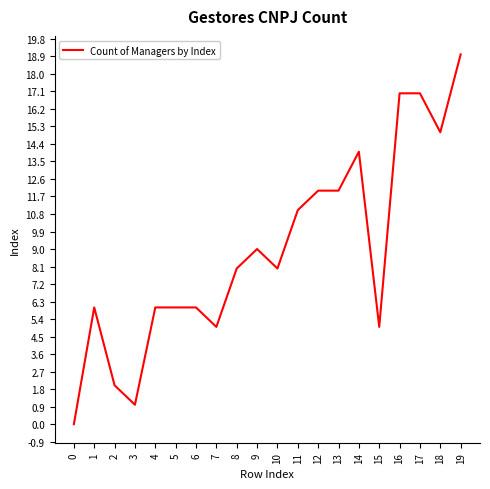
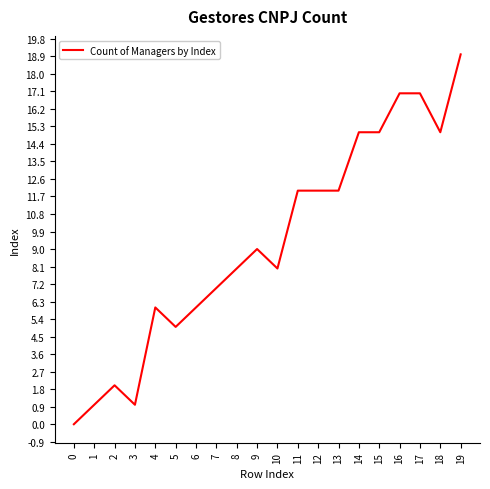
1: 6 -> 1
5: 6 -> 5
7: 5 -> 7
11: 11 -> 12
14: 14 -> 15
15: 5 -> 15
